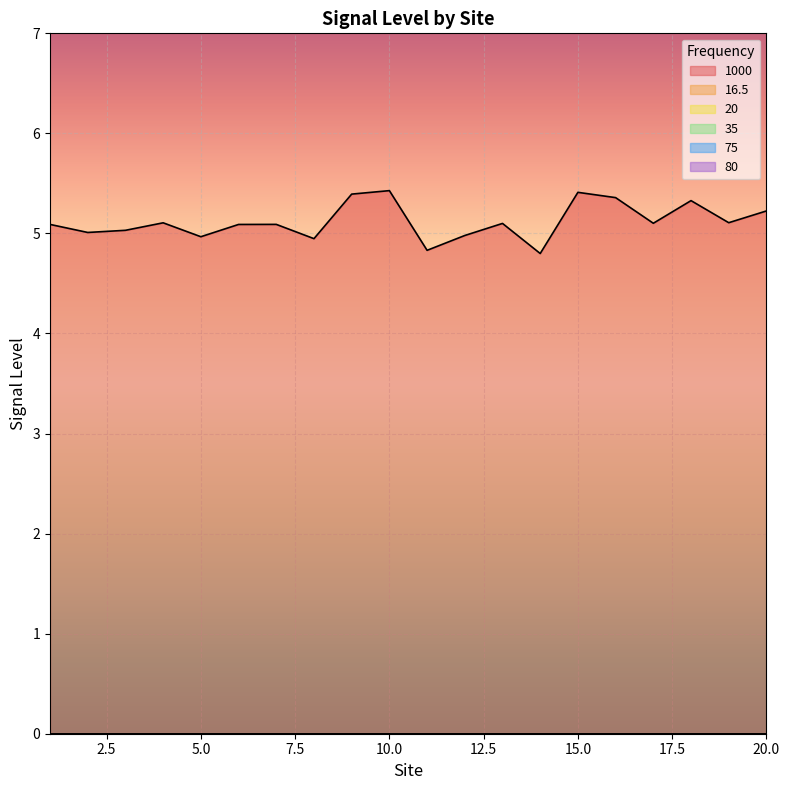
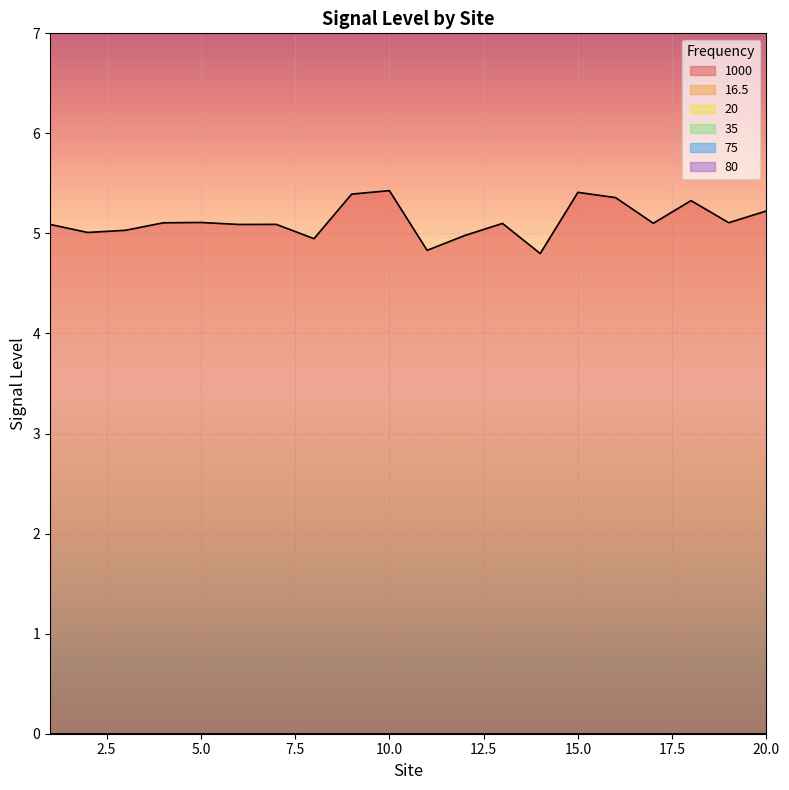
1000, 5.0: 4.97 -> 5.11
